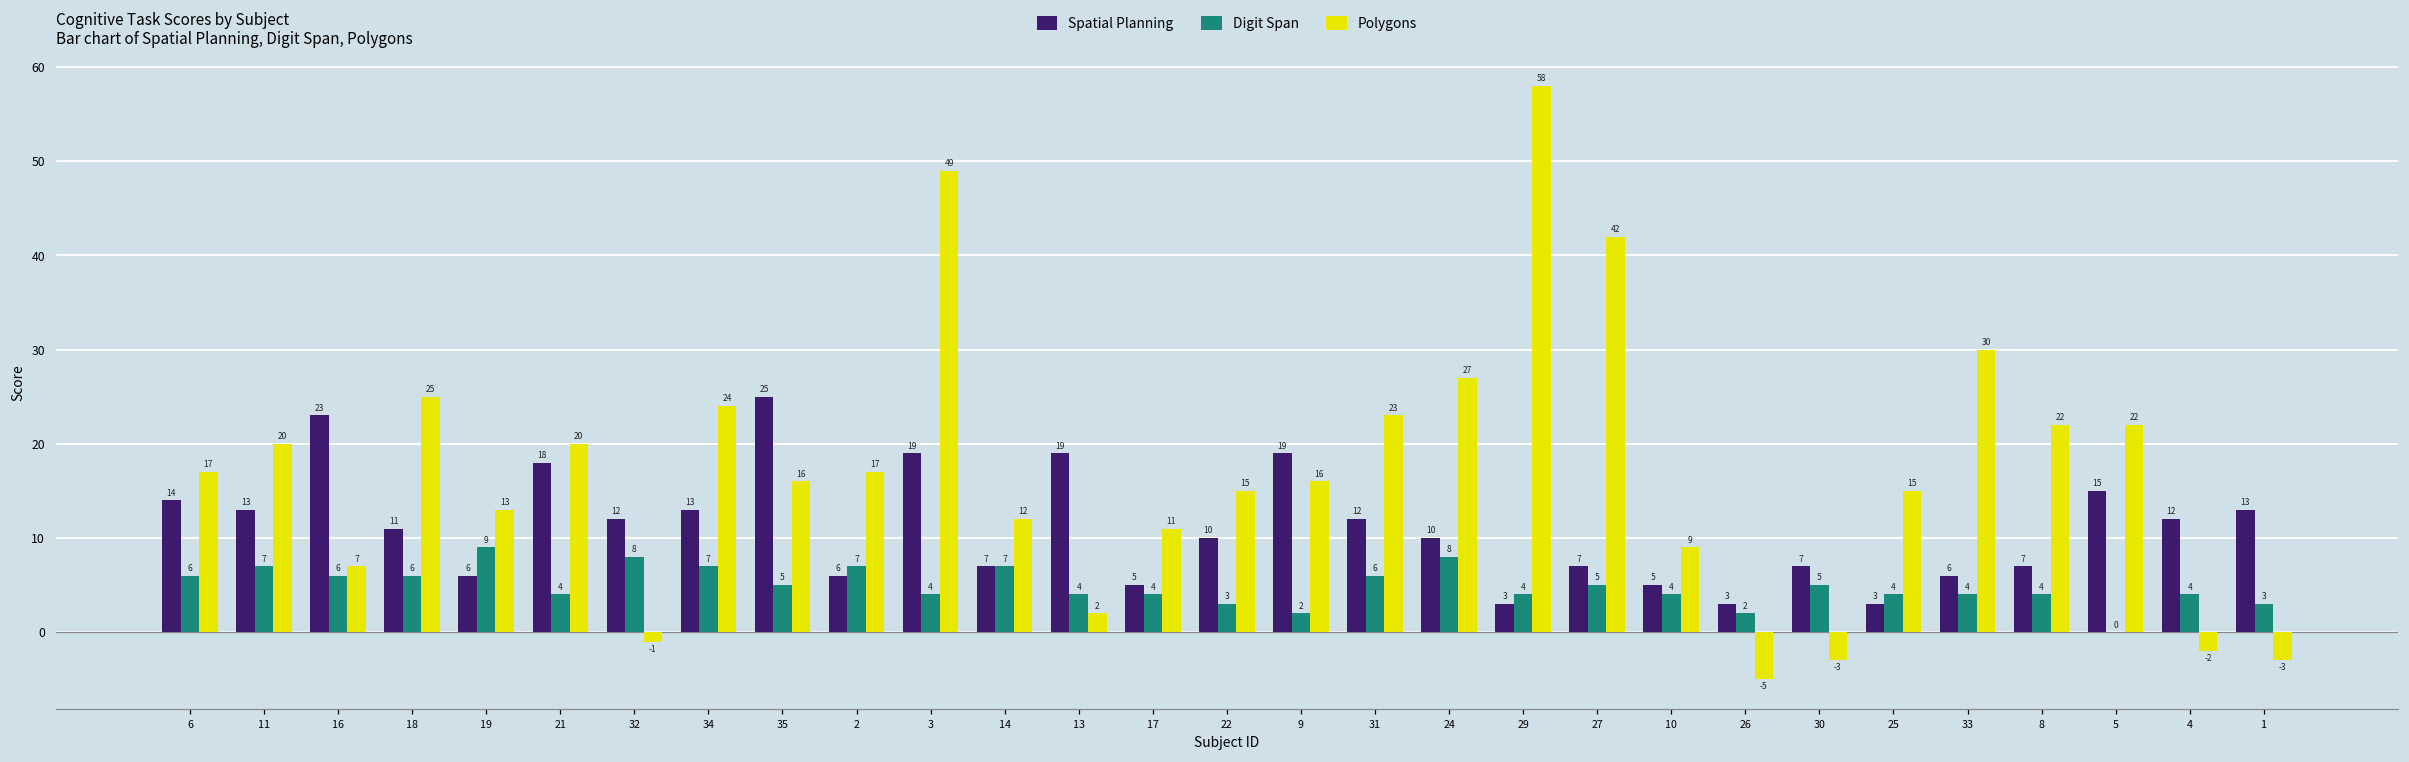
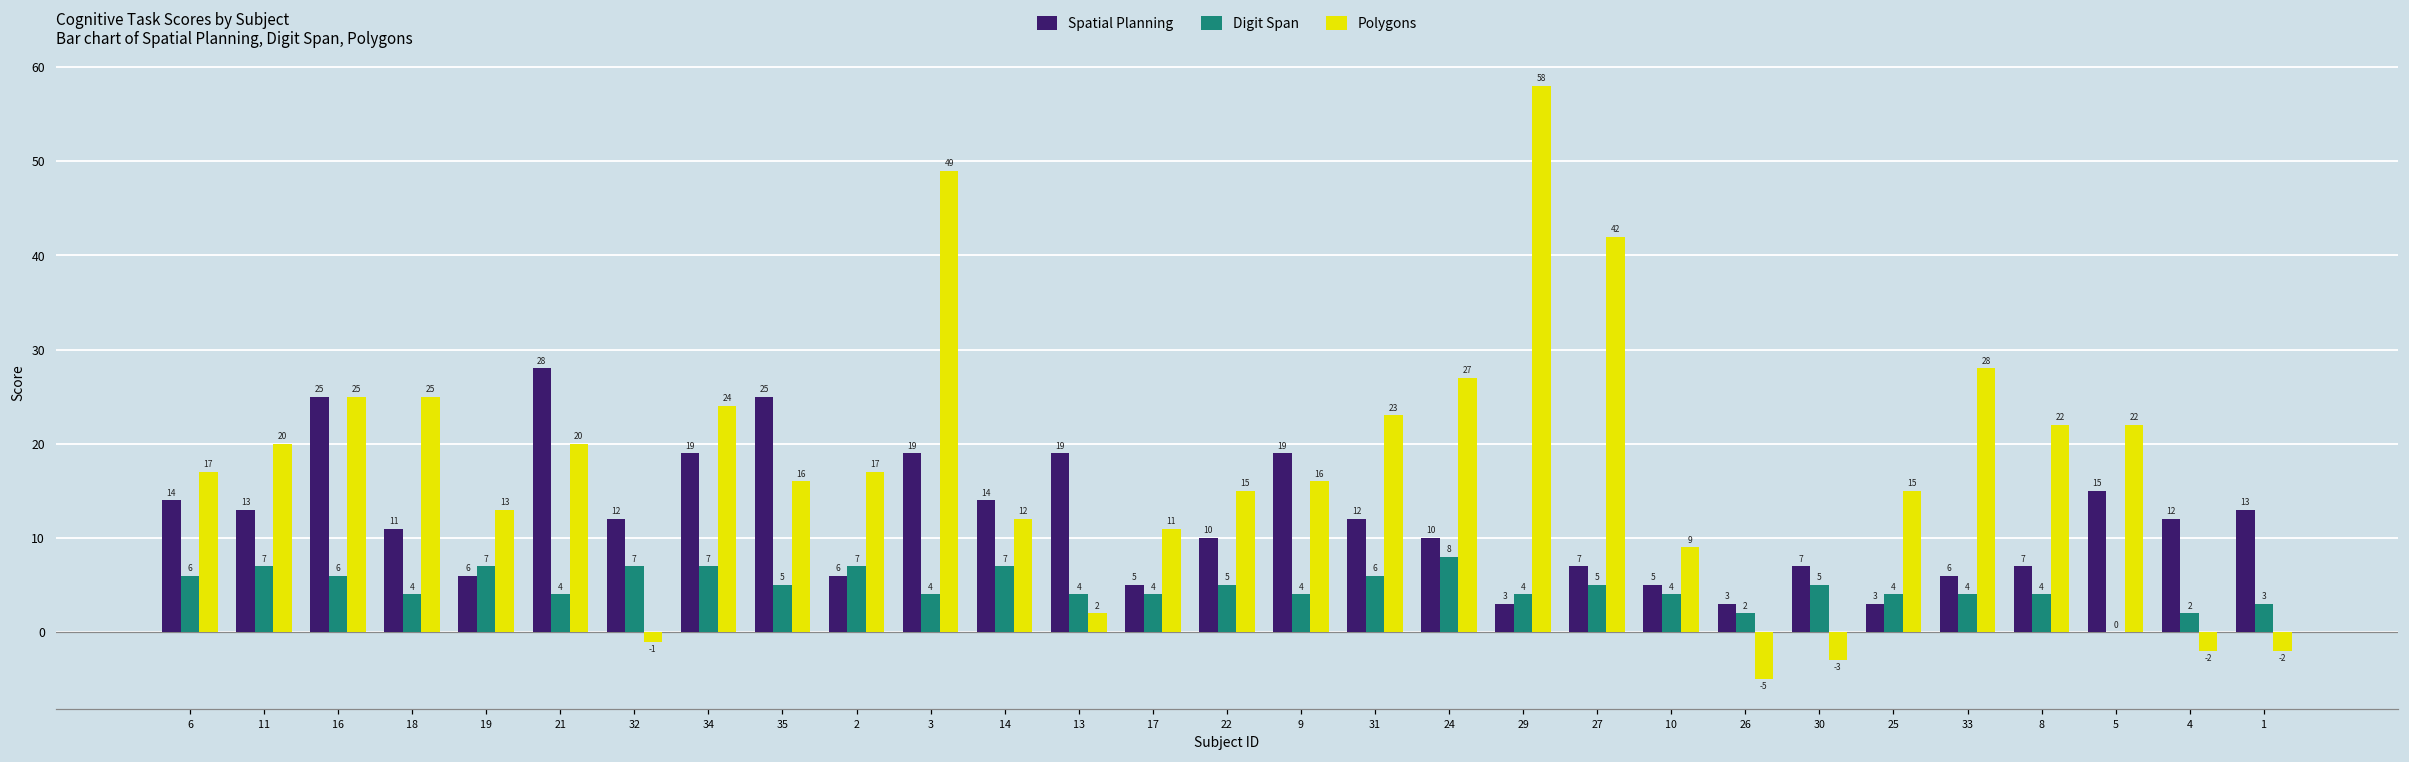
Spatial Planning, 16: 23 -> 25
Polygons, 16: 7 -> 25
Digit Span, 18: 6 -> 4
Digit Span, 19: 9 -> 7
Spatial Planning, 21: 18 -> 28
Digit Span, 32: 8 -> 7
Spatial Planning, 34: 13 -> 19
Spatial Planning, 14: 7 -> 14
Digit Span, 22: 3 -> 5
Digit Span, 9: 2 -> 4
Polygons, 33: 30 -> 28
Digit Span, 4: 4 -> 2
Polygons, 1: -3 -> -2
